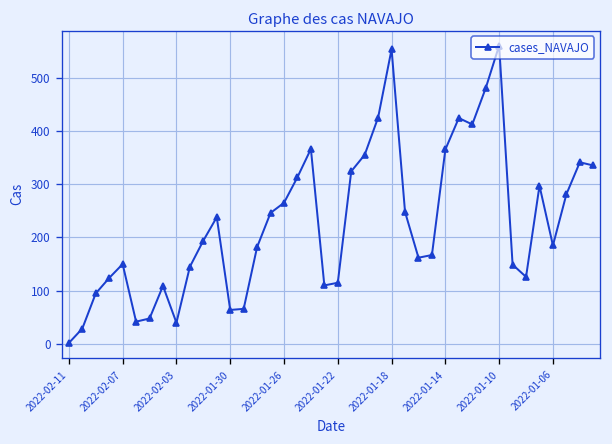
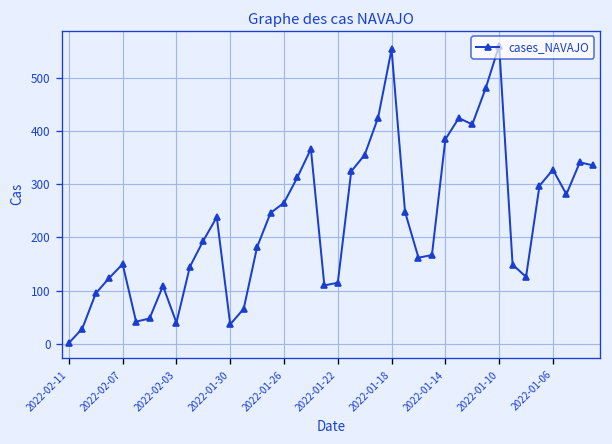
2022-01-30: 60 -> 40
2022-01-14: 370 -> 380
2022-01-06: 190 -> 330
